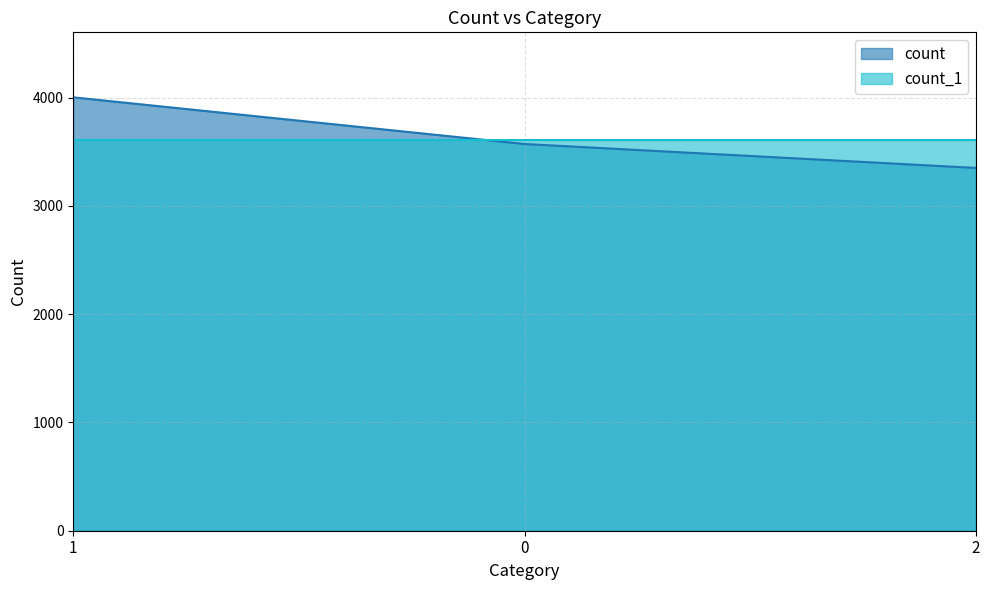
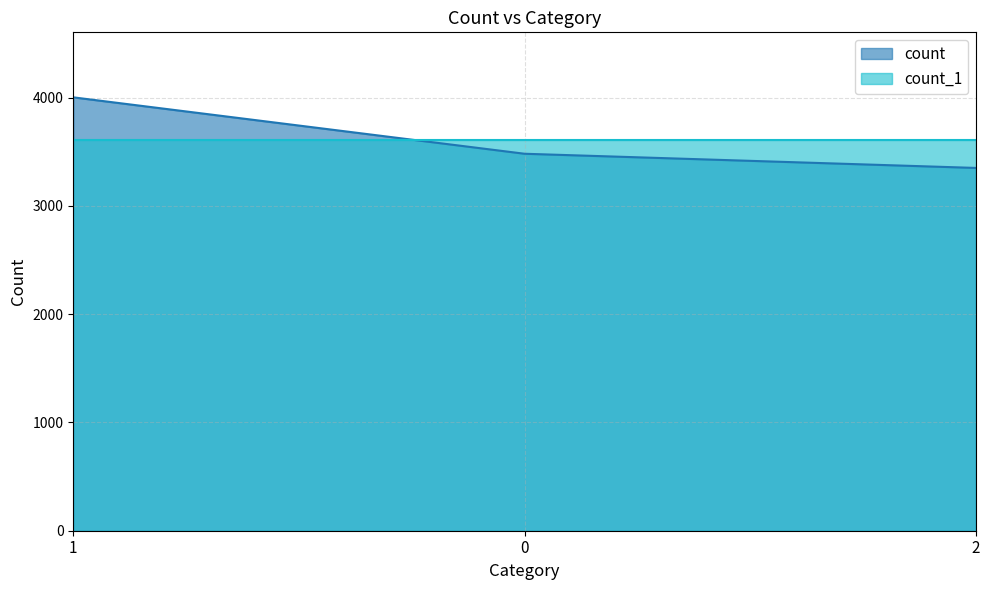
count, 0: 3570 -> 3480
